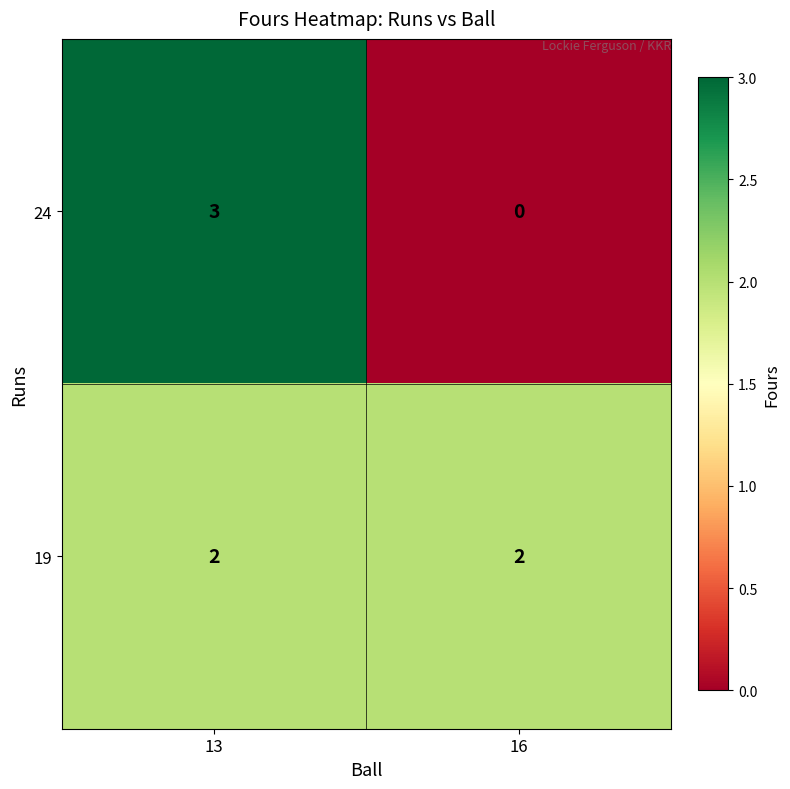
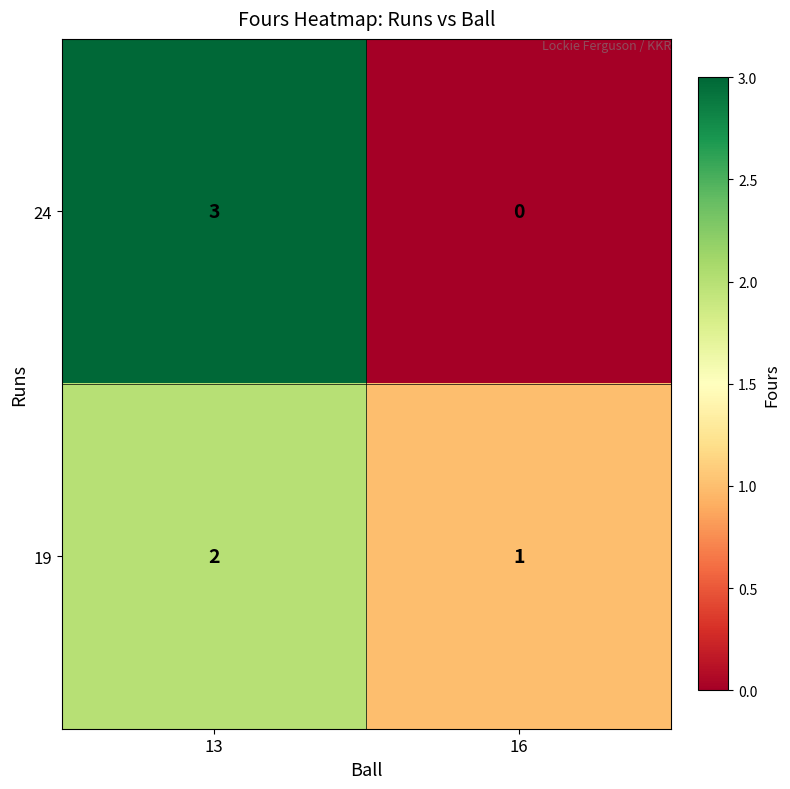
19, 16: 2 -> 1
